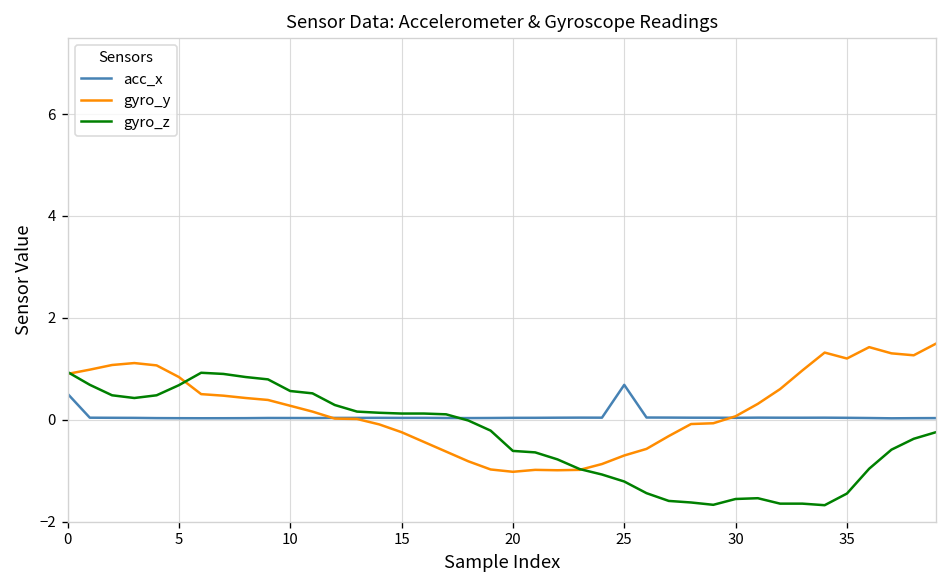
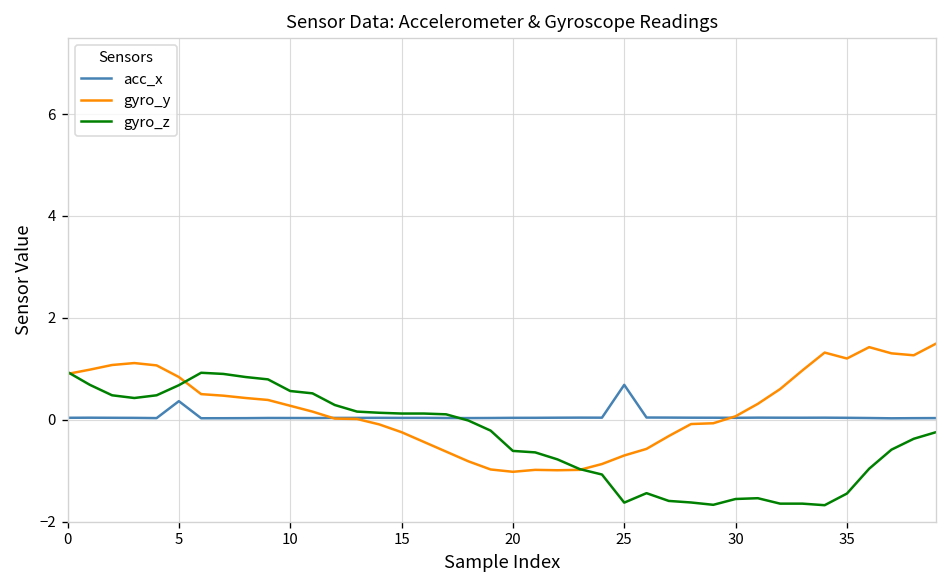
acc_x, 0: 0.5 -> 0.0
acc_x, 5: 0.0 -> 0.4
gyro_z, 25: -1.2 -> -1.6
